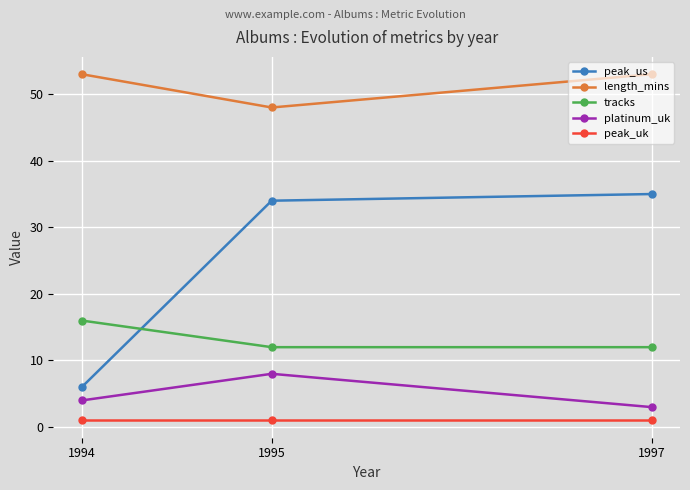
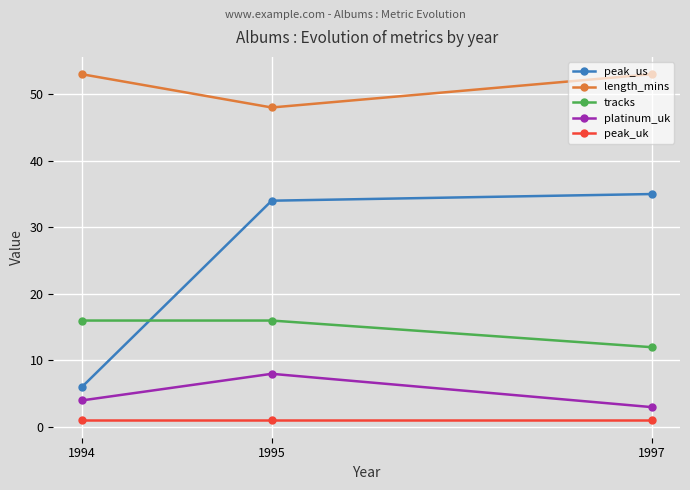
tracks, 1995: 12 -> 16
